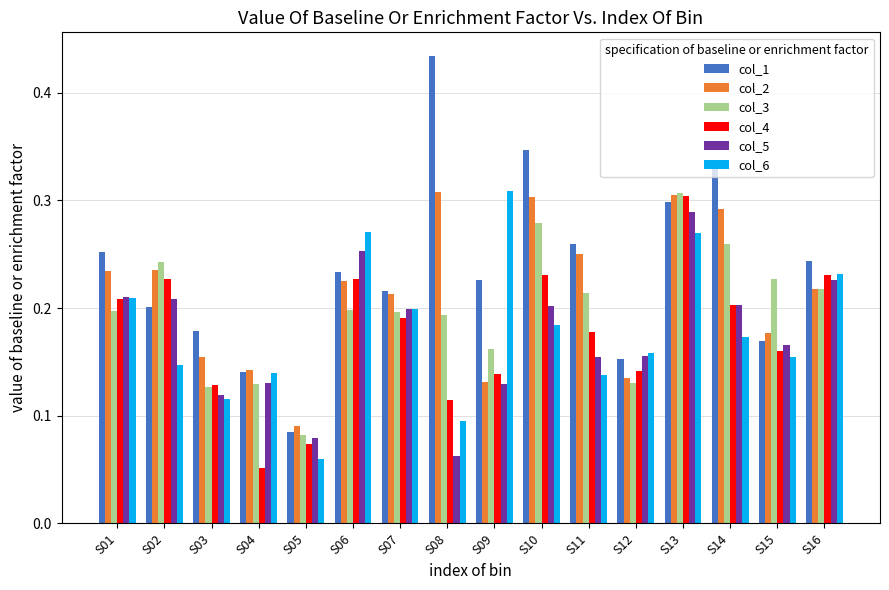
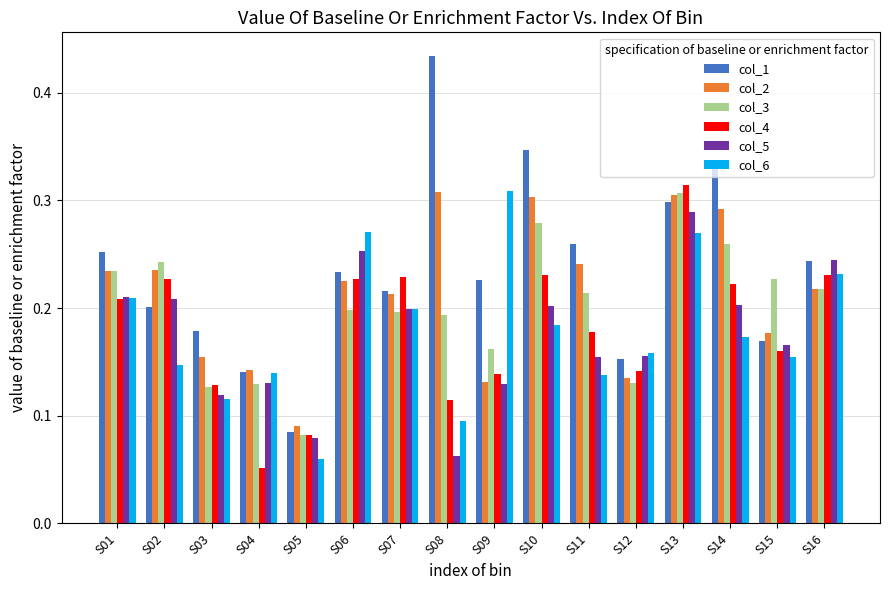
col_3, S01: 0.197 -> 0.234
col_4, S05: 0.074 -> 0.082
col_4, S07: 0.191 -> 0.228
col_2, S11: 0.250 -> 0.241
col_4, S13: 0.304 -> 0.314
col_4, S14: 0.203 -> 0.222
col_5, S16: 0.226 -> 0.245
